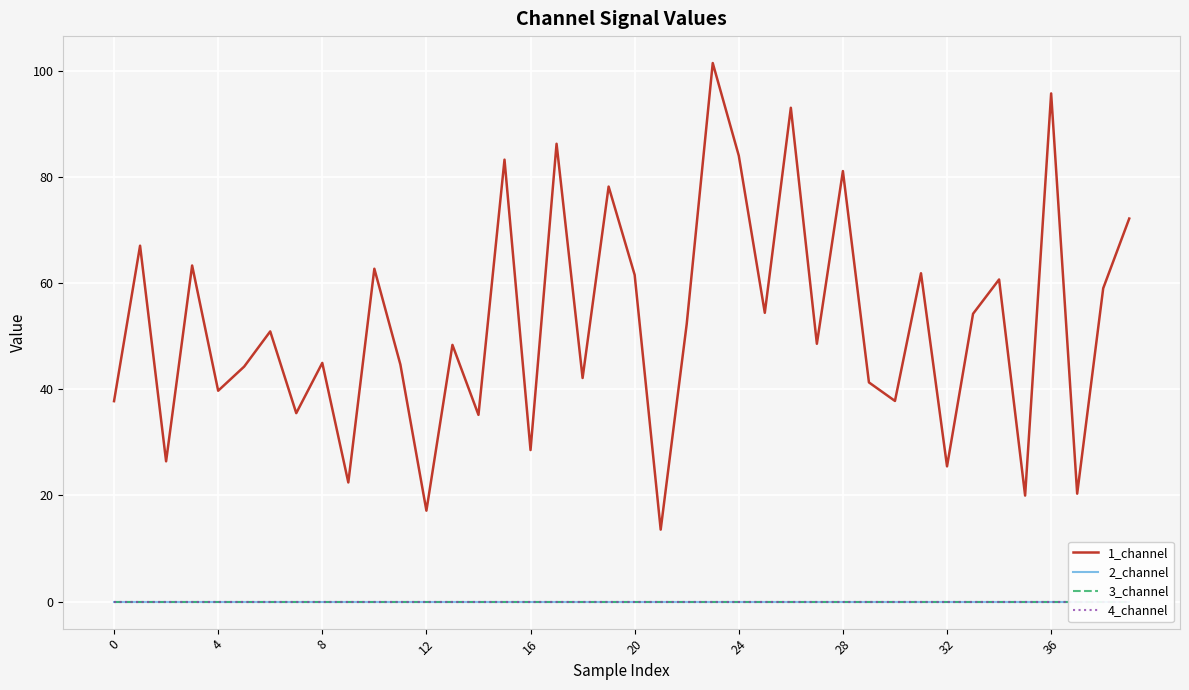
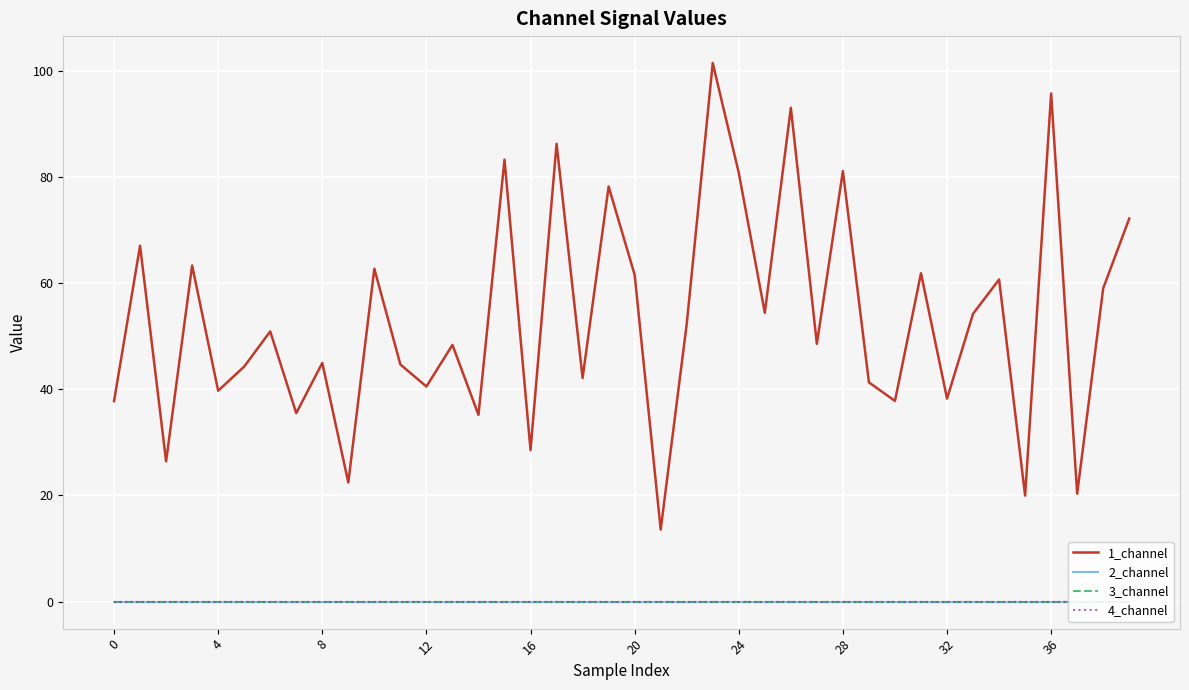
1_channel, 12: 17 -> 41
1_channel, 24: 84 -> 81
1_channel, 32: 25 -> 38
